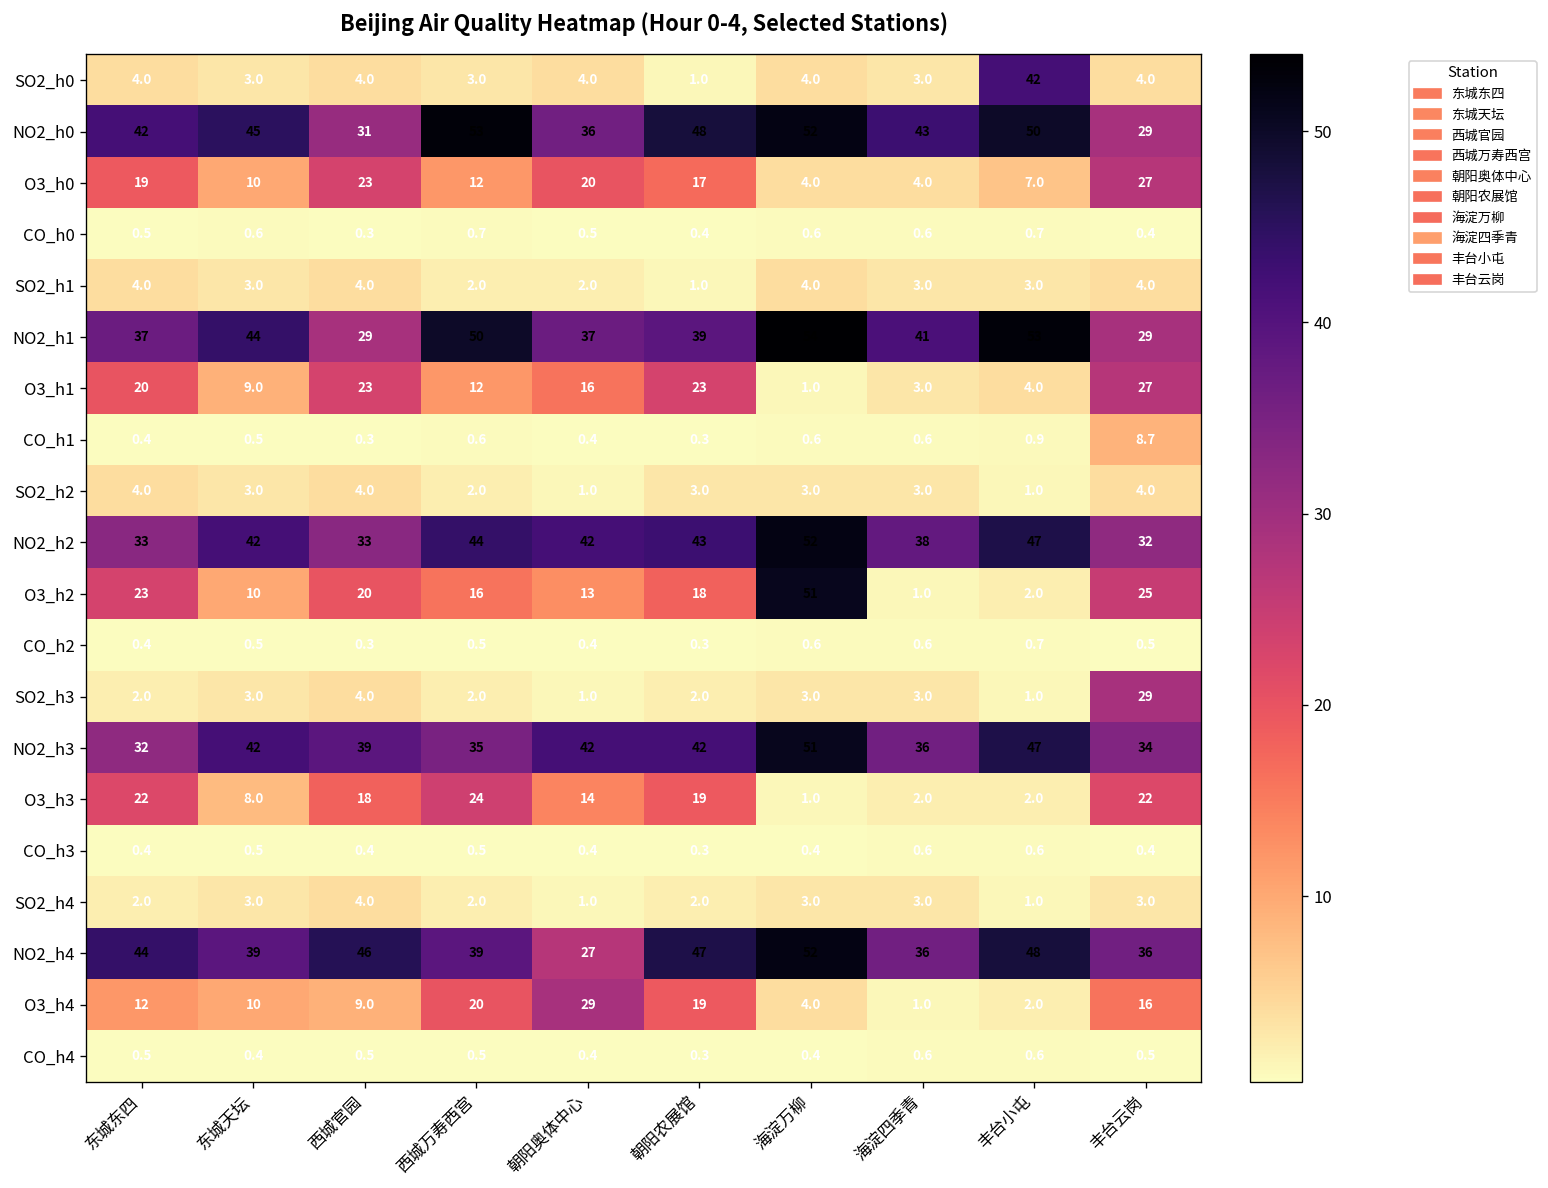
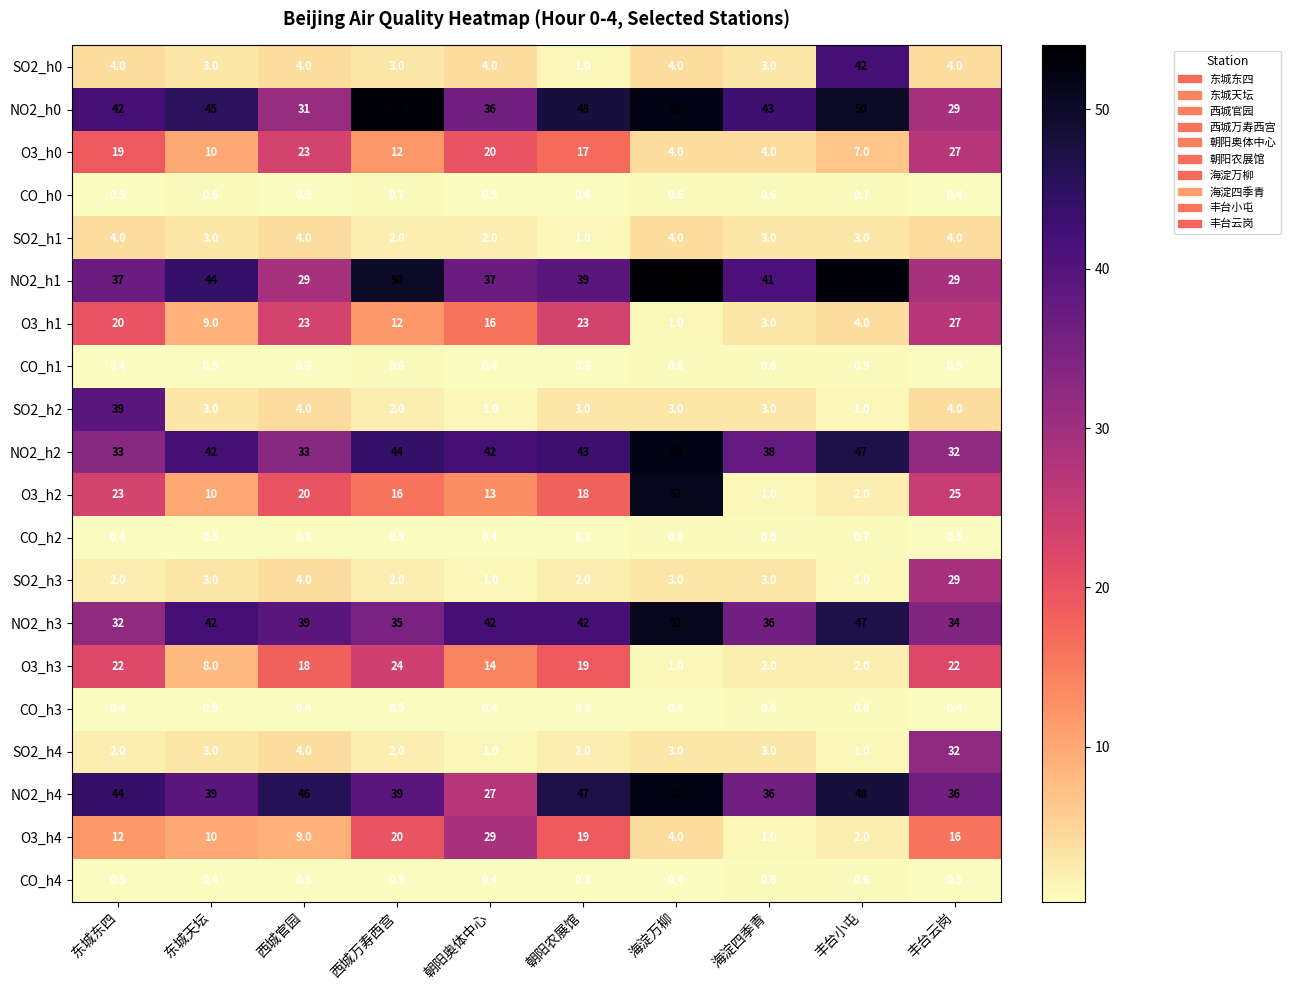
CO_h1, 丰台云岗: 8.7 -> 0.5
SO2_h2, 东城东四: 4.0 -> 39
SO2_h4, 丰台云岗: 3.0 -> 32
